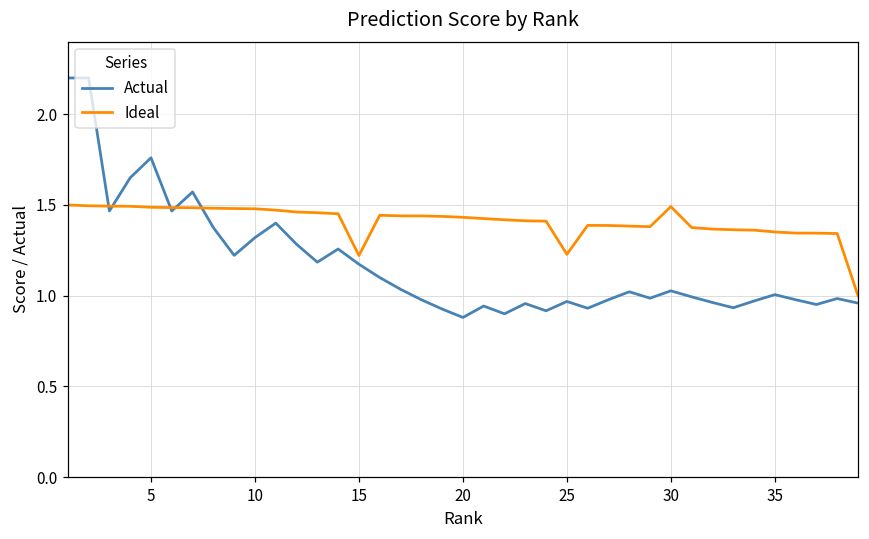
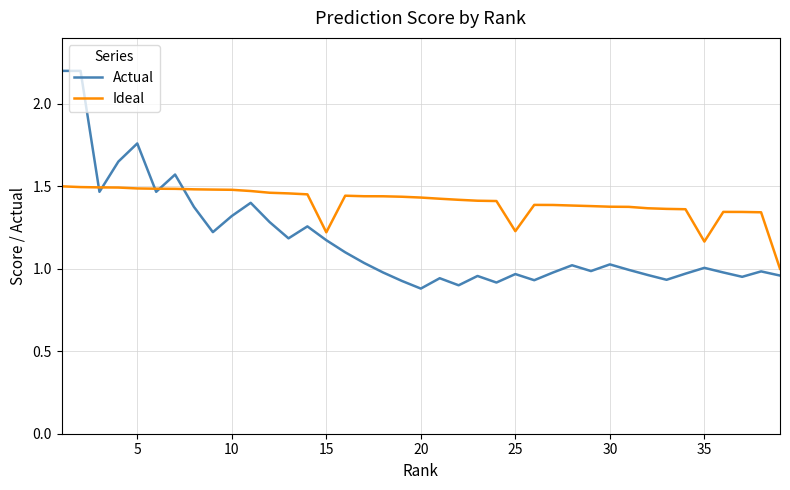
Ideal, 30: 1.49 -> 1.38
Ideal, 35: 1.35 -> 1.17
